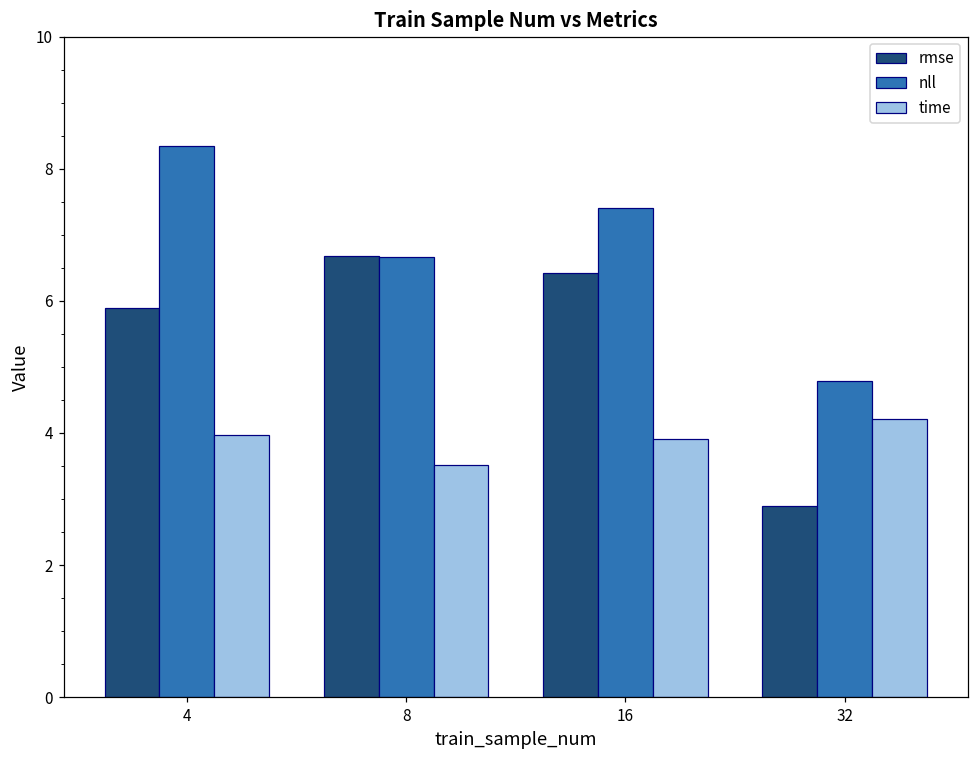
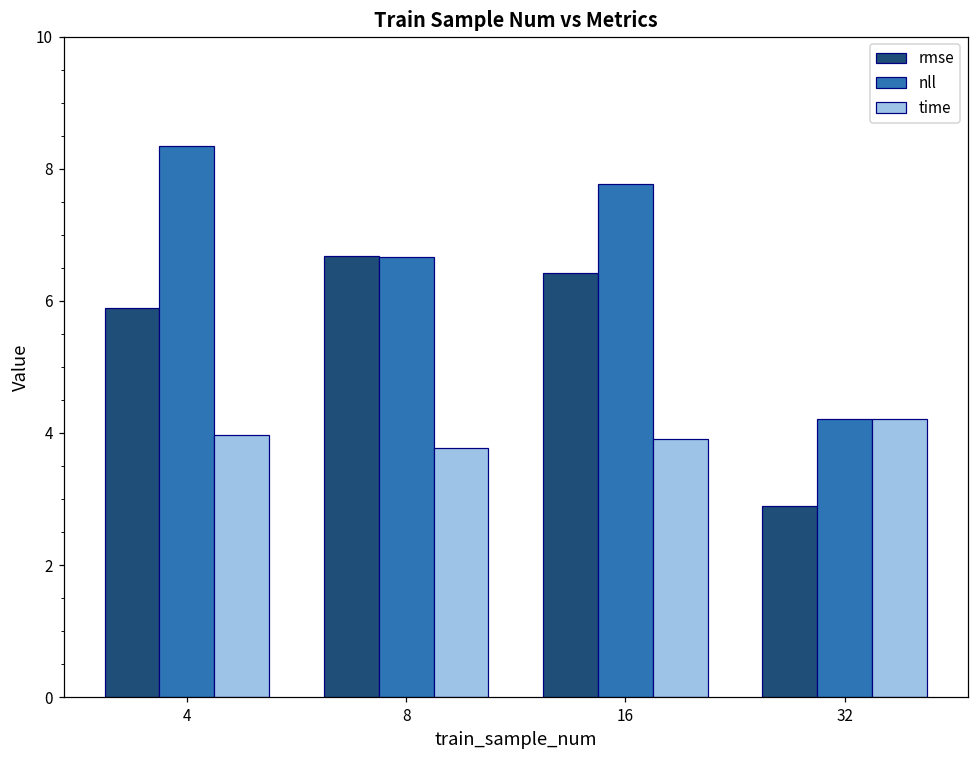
time, 8: 3.5 -> 3.8
nll, 16: 7.4 -> 7.8
nll, 32: 4.8 -> 4.2
